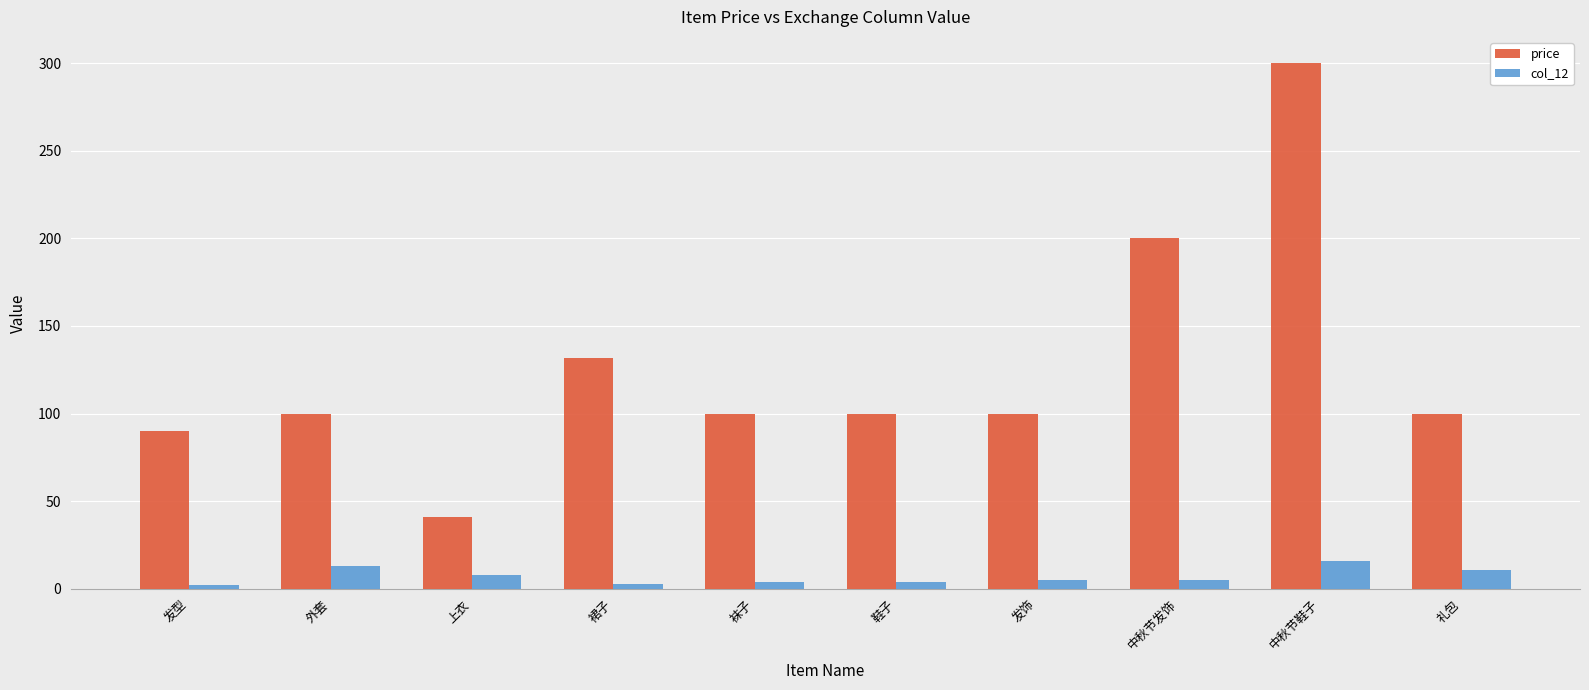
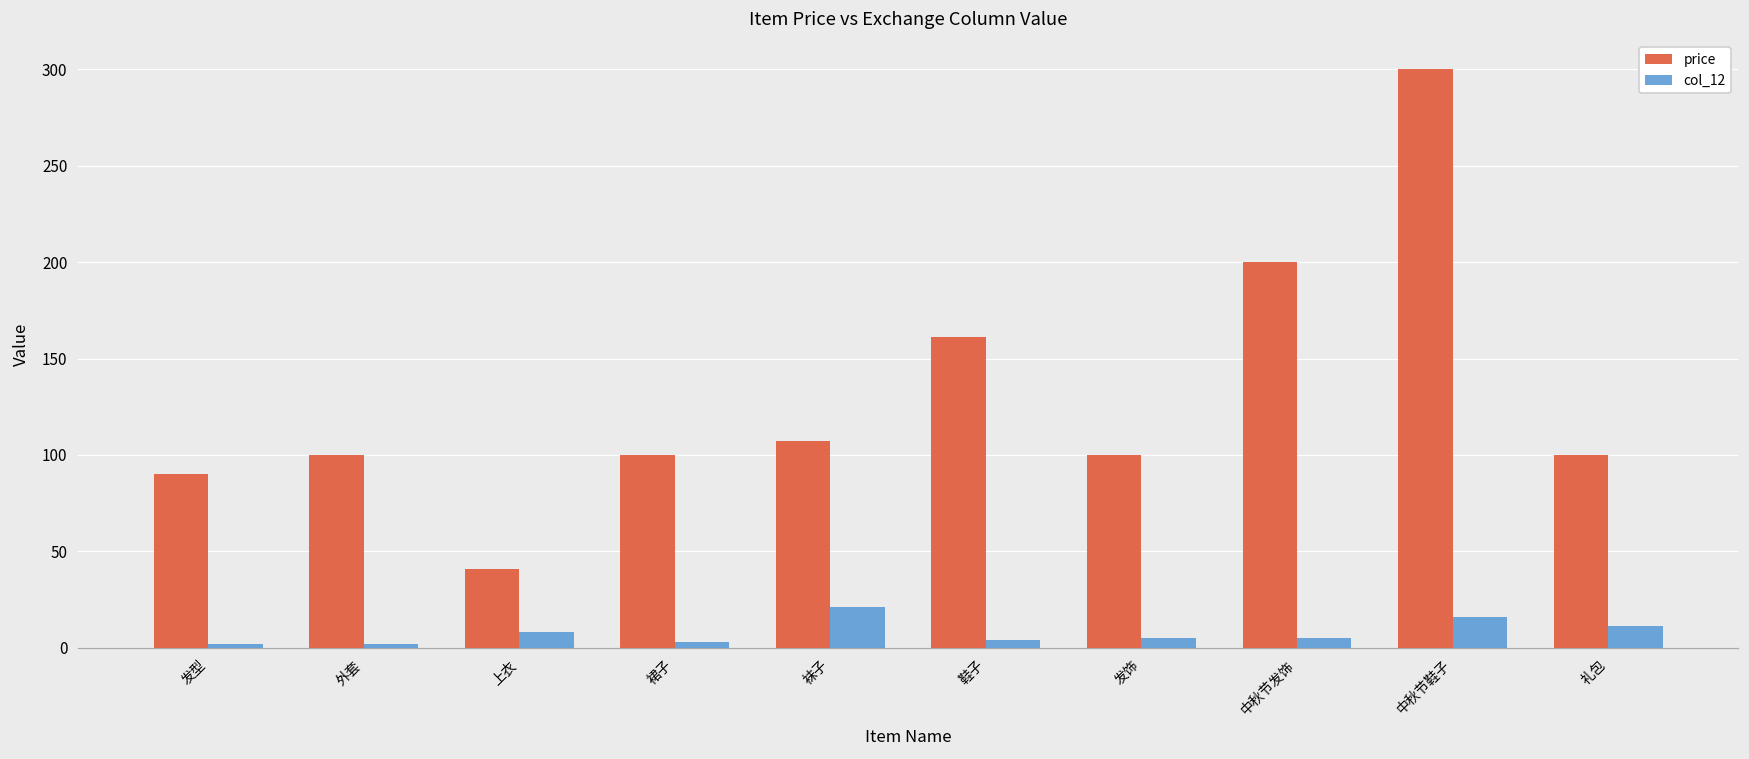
col_12, 外套: 13 -> 2
price, 裙子: 132 -> 100
price, 袜子: 100 -> 107
col_12, 袜子: 4 -> 21
price, 鞋子: 100 -> 161
